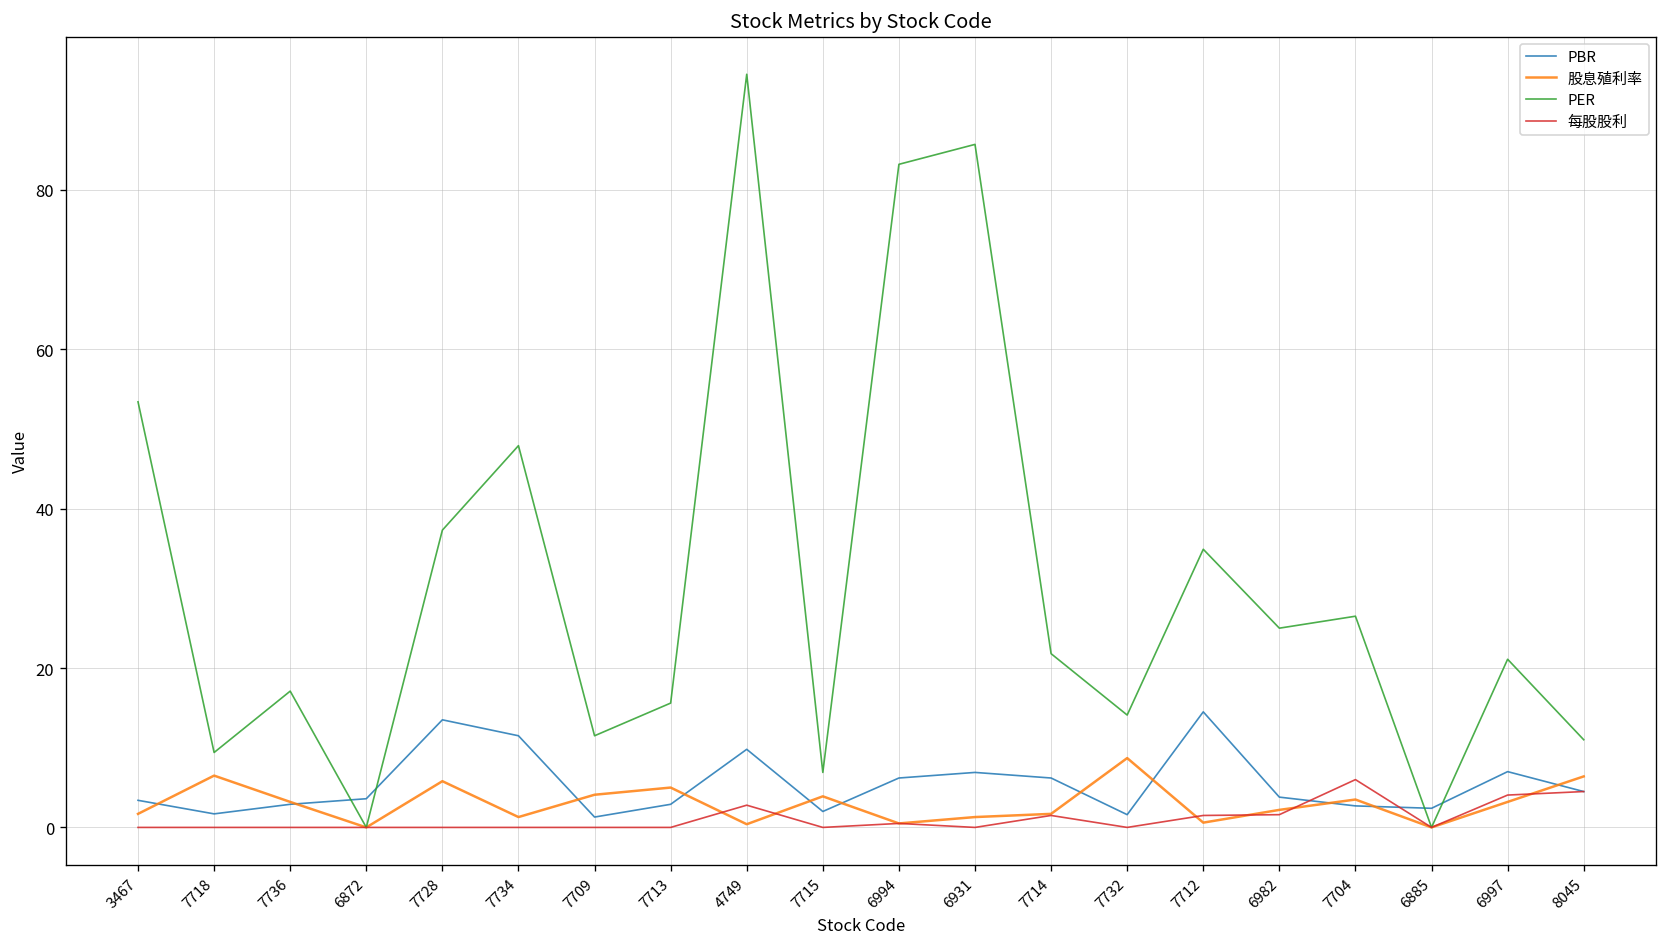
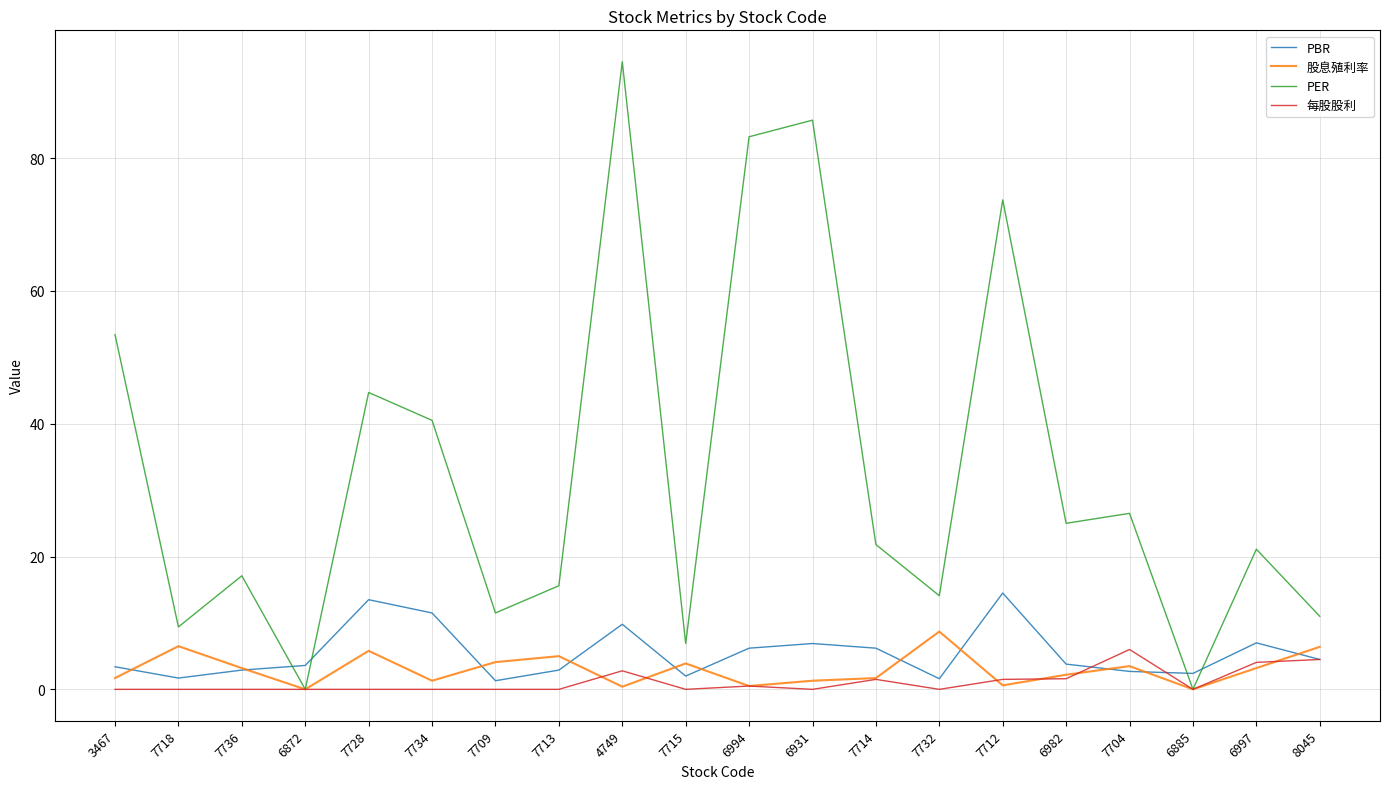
PER, 7728: 37 -> 45
PER, 7734: 48 -> 41
PER, 7712: 35 -> 74
